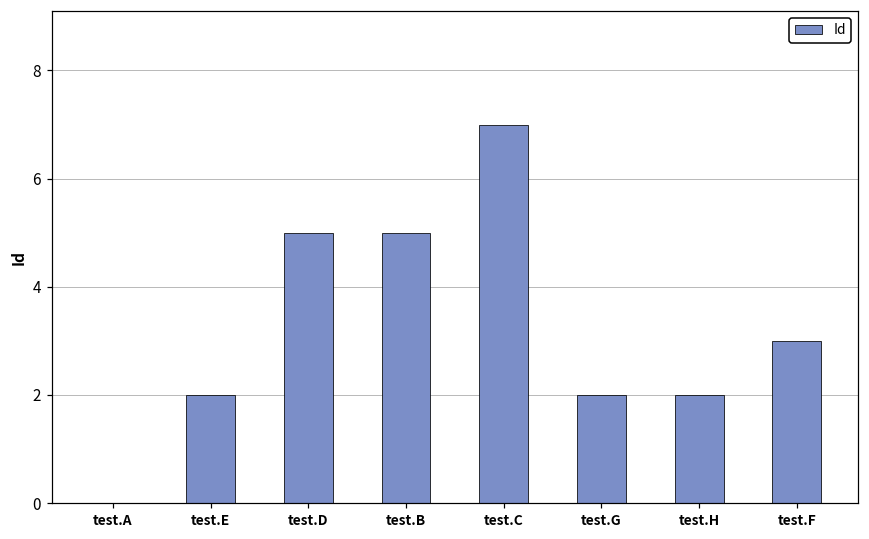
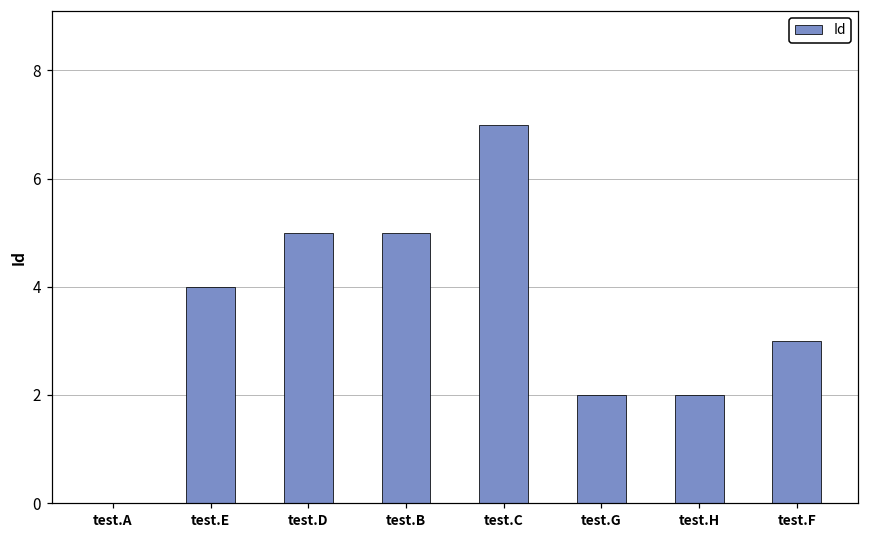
test.E: 2 -> 4
